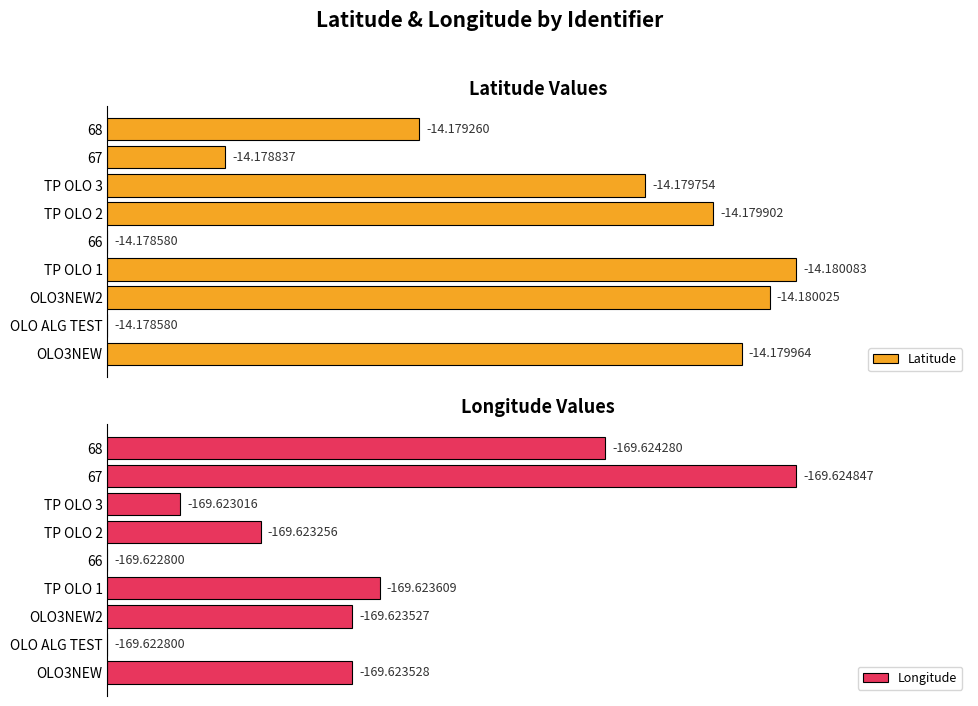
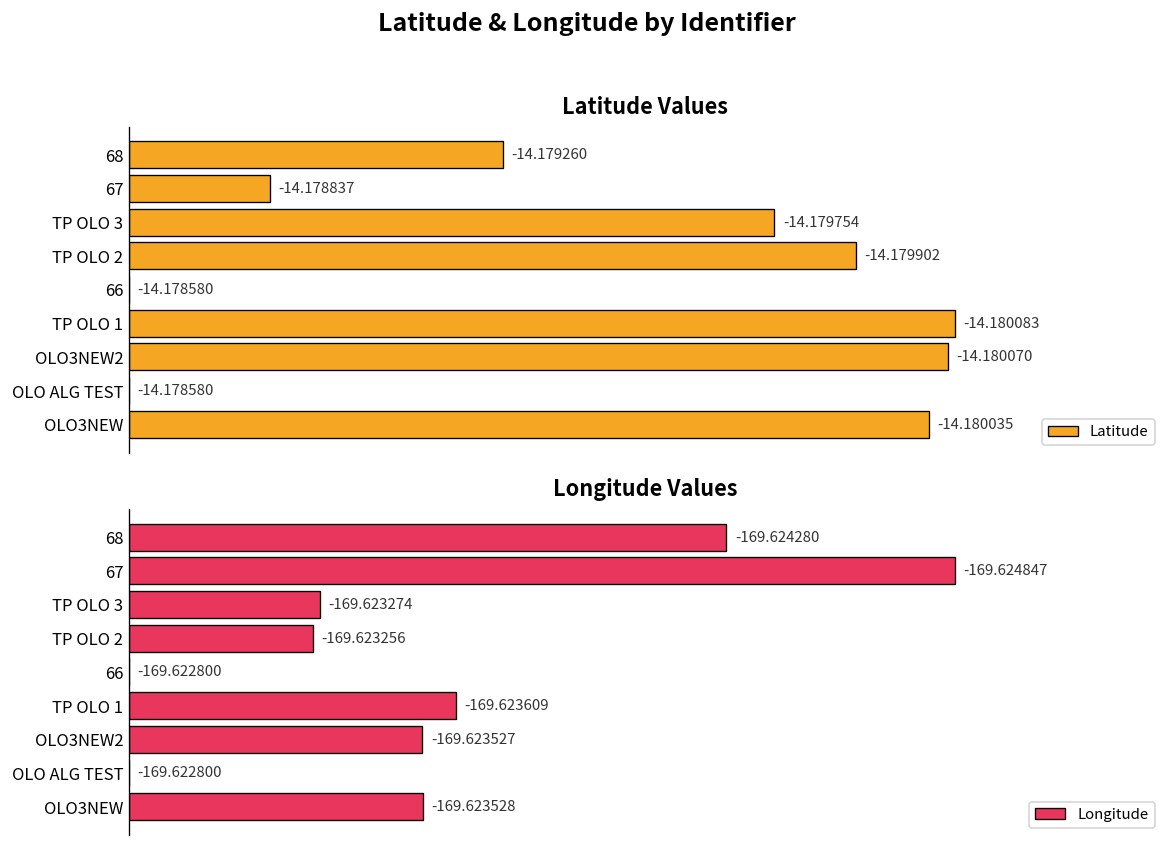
Latitude Values, OLO3NEW2: -14.180025 -> -14.180070
Latitude Values, OLO3NEW: -14.179964 -> -14.180035
Longitude Values, TP OLO 3: -169.623016 -> -169.623274
